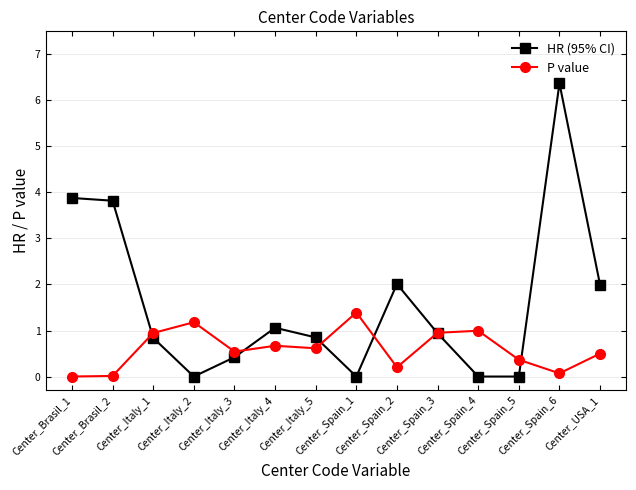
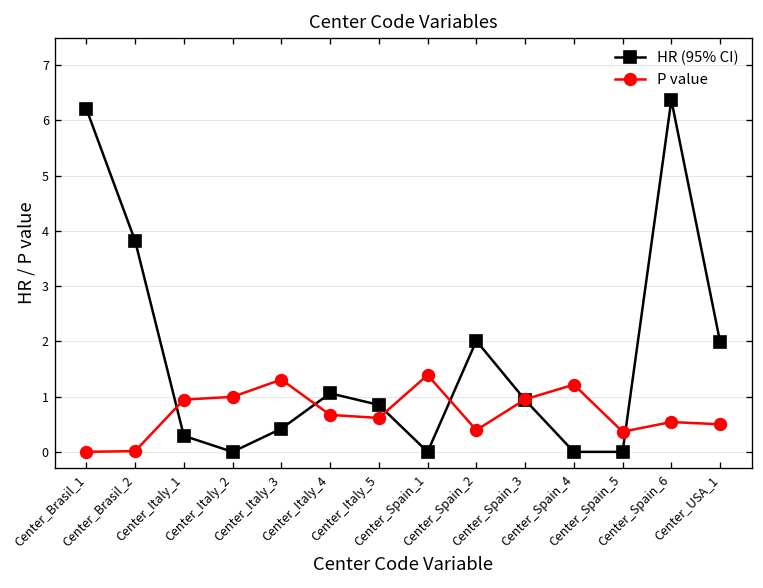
HR (95% CI), Center_Brasil_1: 3.9 -> 6.2
HR (95% CI), Center_Italy_1: 0.8 -> 0.3
P value, Center_Italy_2: 1.2 -> 1.0
P value, Center_Italy_3: 0.5 -> 1.3
P value, Center_Spain_2: 0.2 -> 0.4
P value, Center_Spain_4: 1.0 -> 1.2
P value, Center_Spain_6: 0.1 -> 0.5
